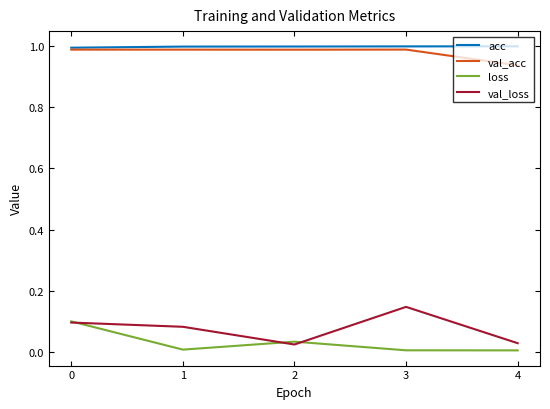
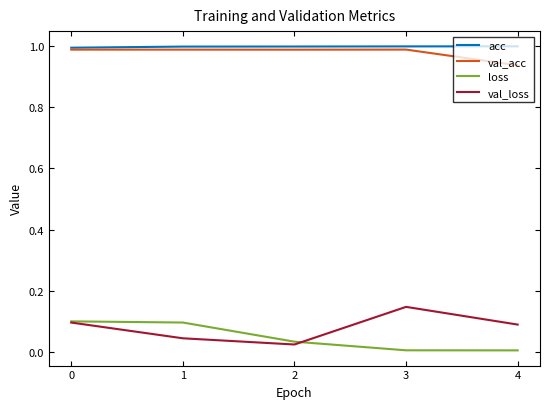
loss, 1: 0.01 -> 0.10
val_loss, 1: 0.08 -> 0.05
val_loss, 4: 0.03 -> 0.09
